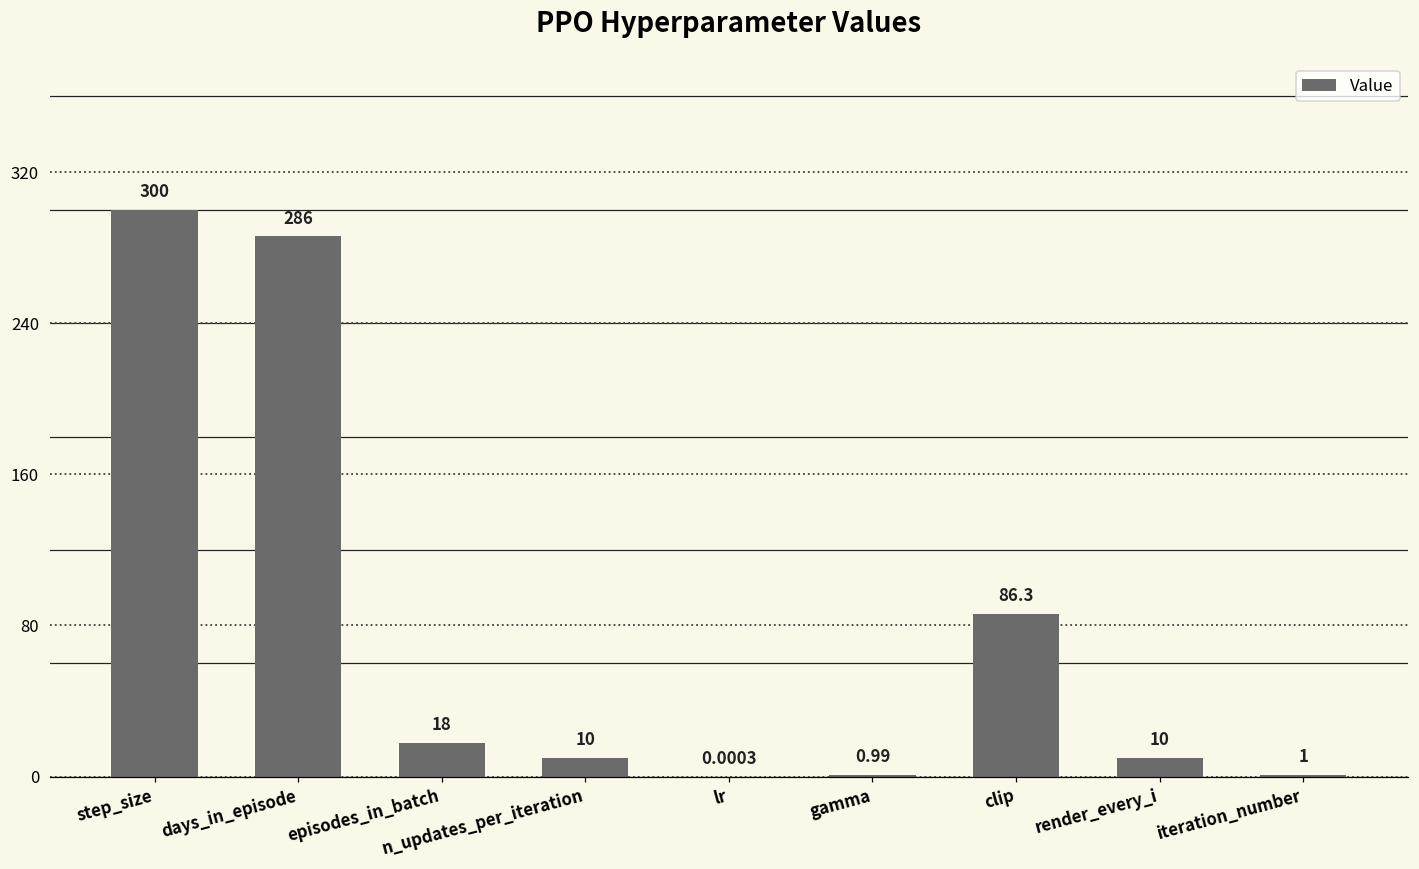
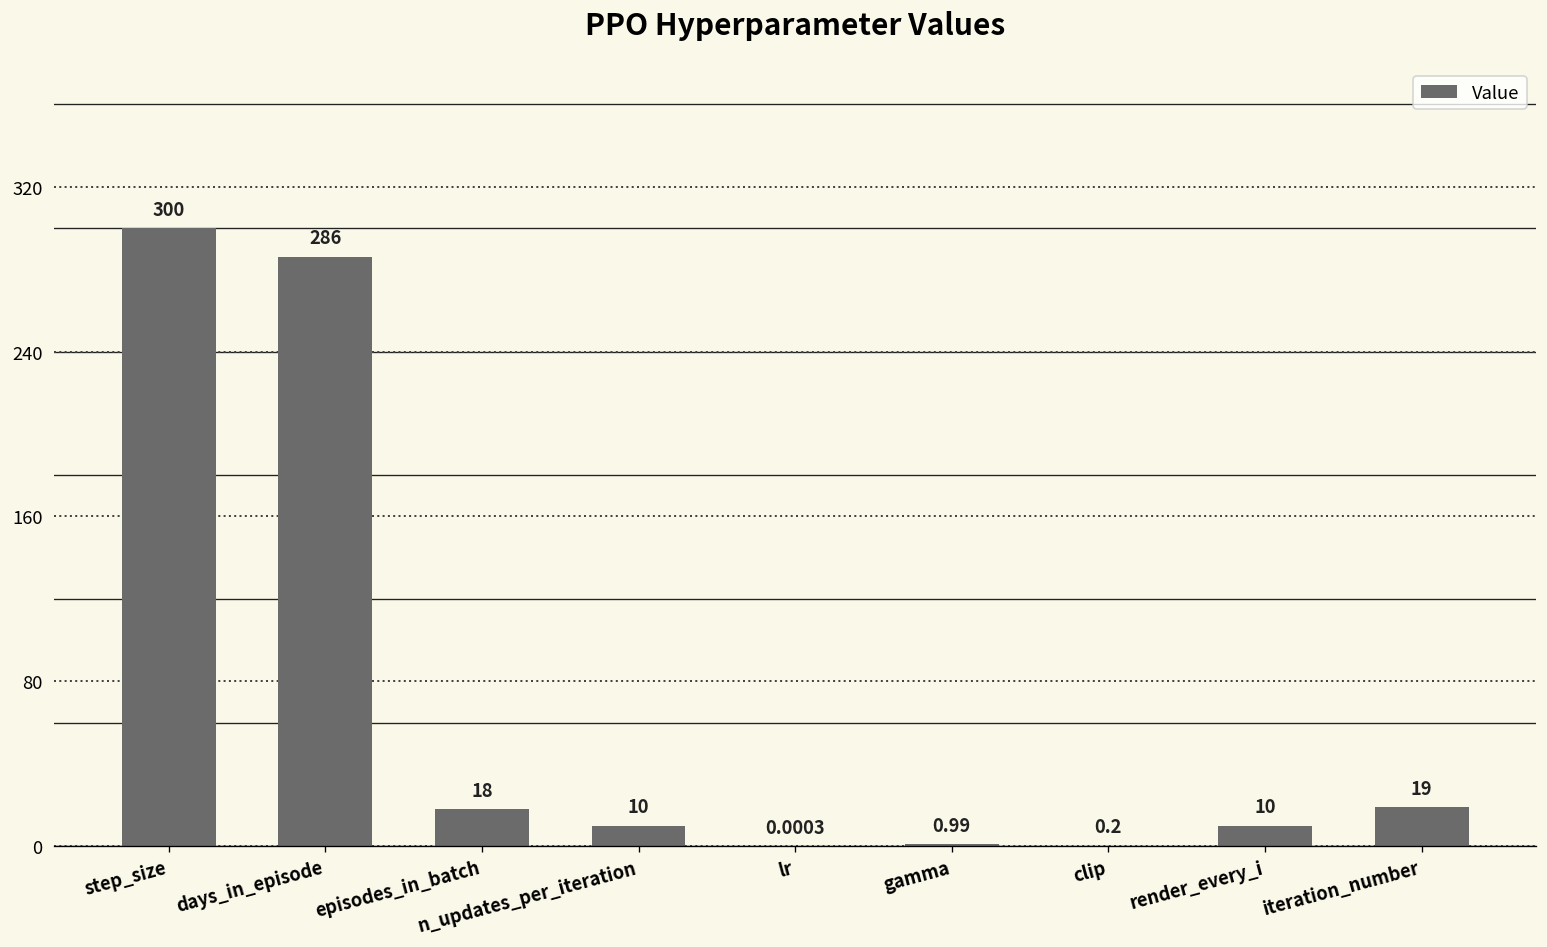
clip: 86.3 -> 0.2
iteration_number: 1 -> 19
